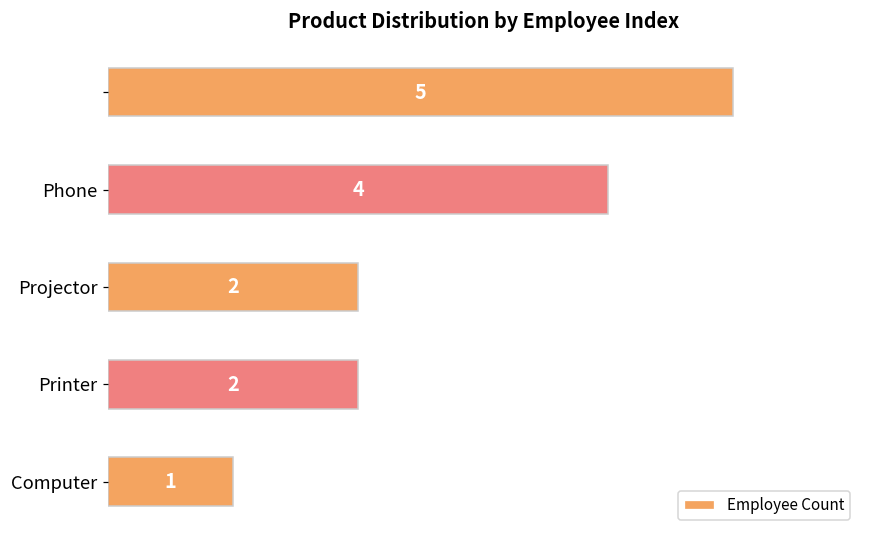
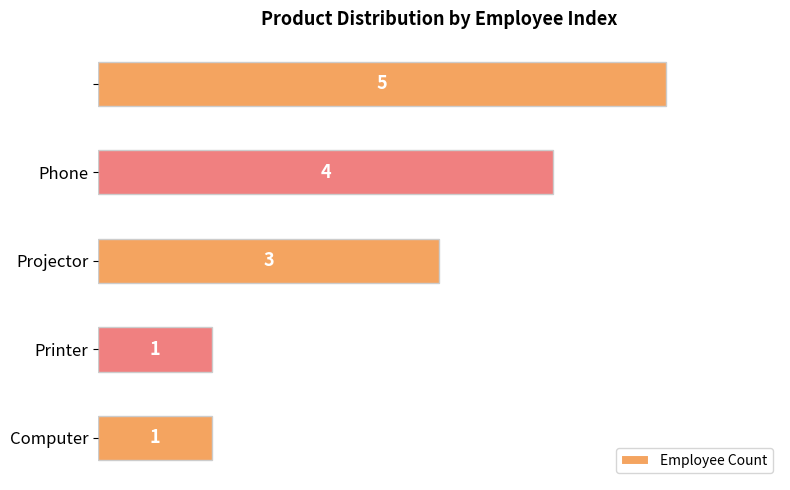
Projector: 2 -> 3
Printer: 2 -> 1
